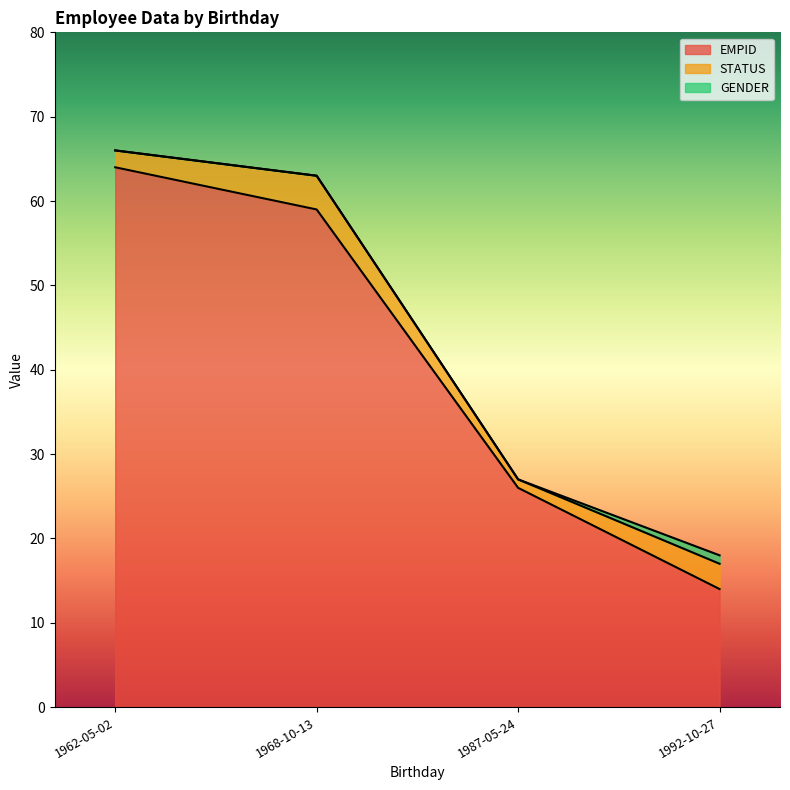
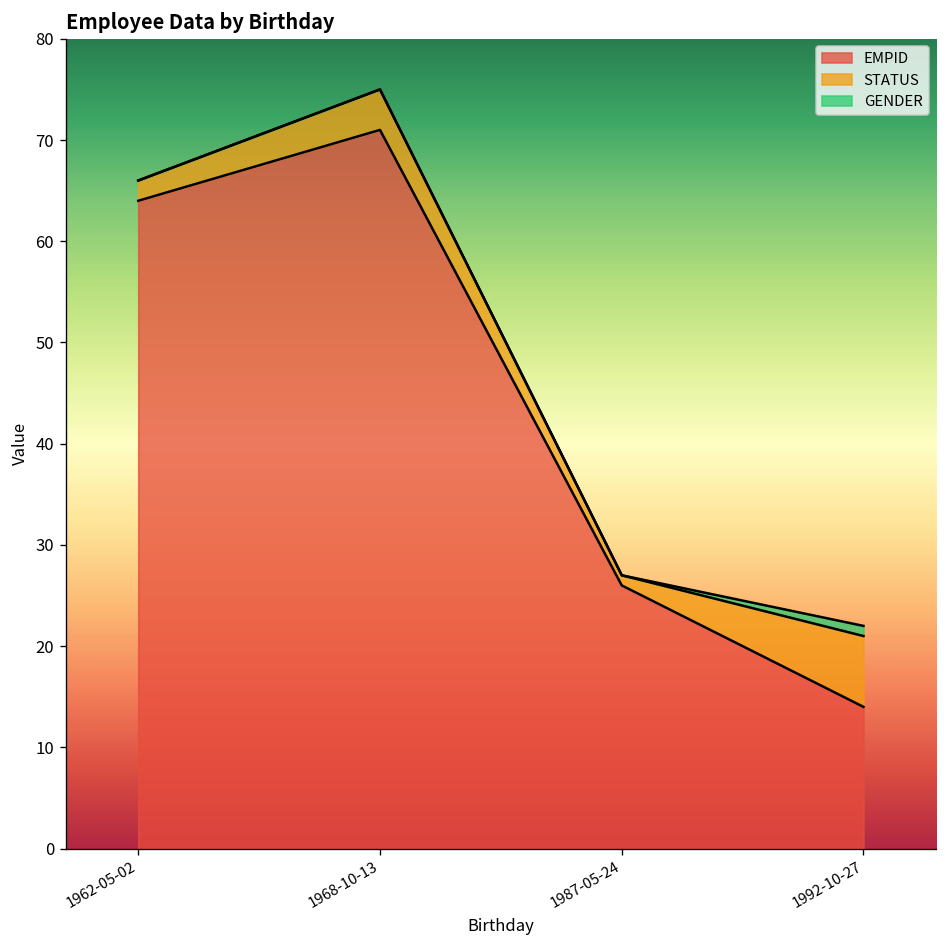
EMPID, 1968-10-13: 59 -> 71
STATUS, 1992-10-27: 3 -> 7
